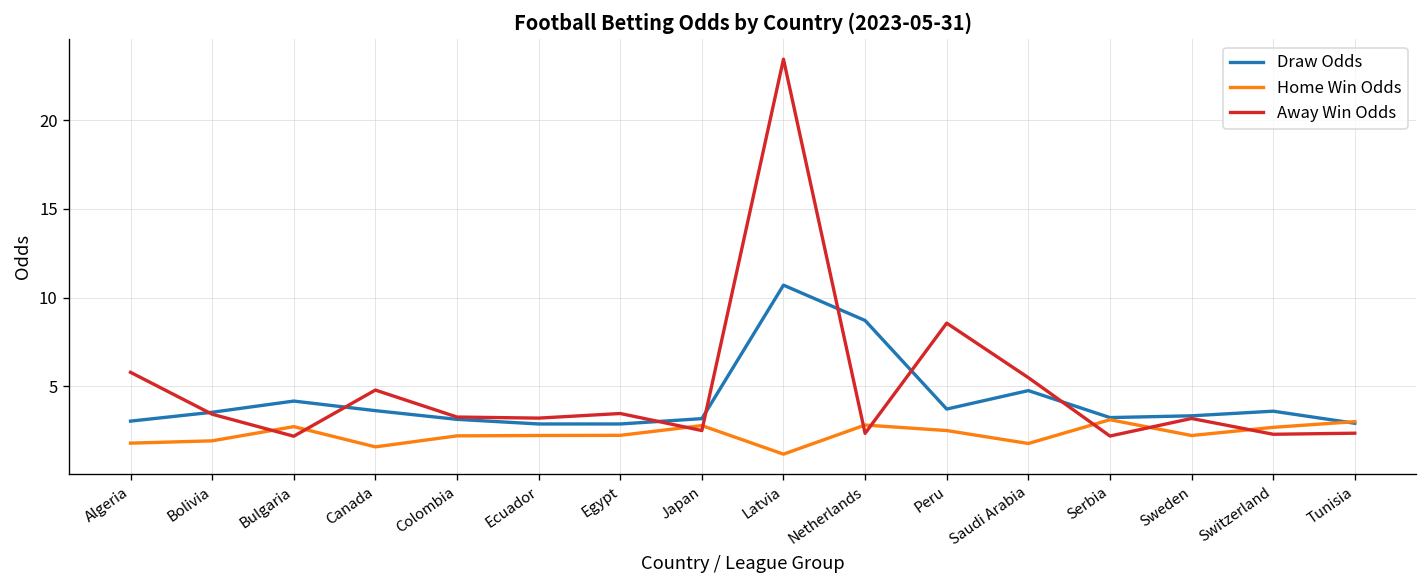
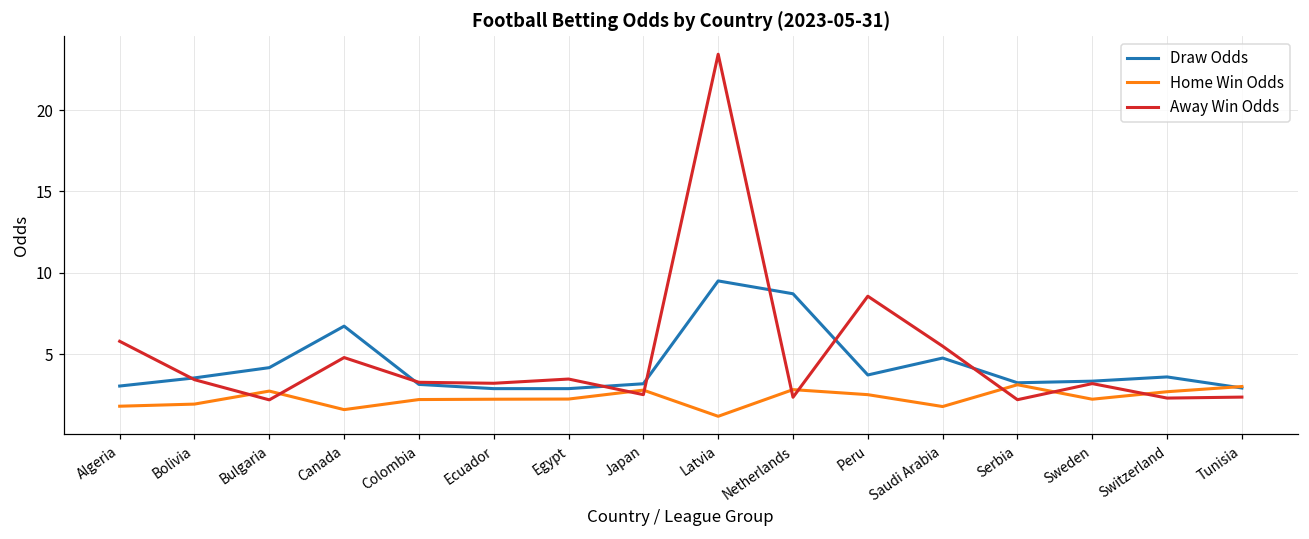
Draw Odds, Canada: 3.6 -> 6.7
Draw Odds, Latvia: 10.7 -> 9.5
